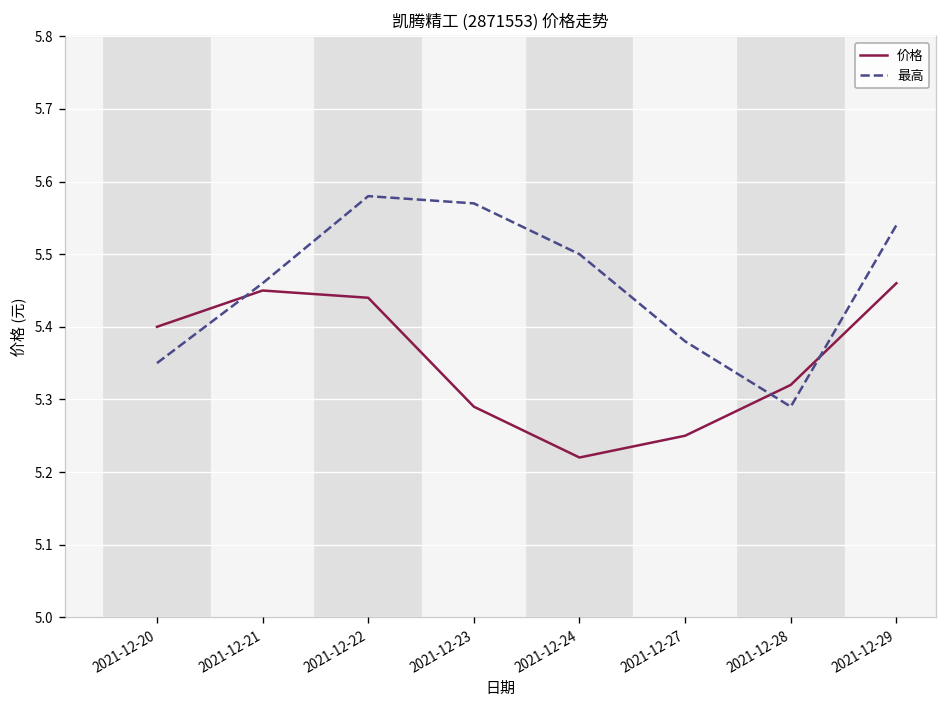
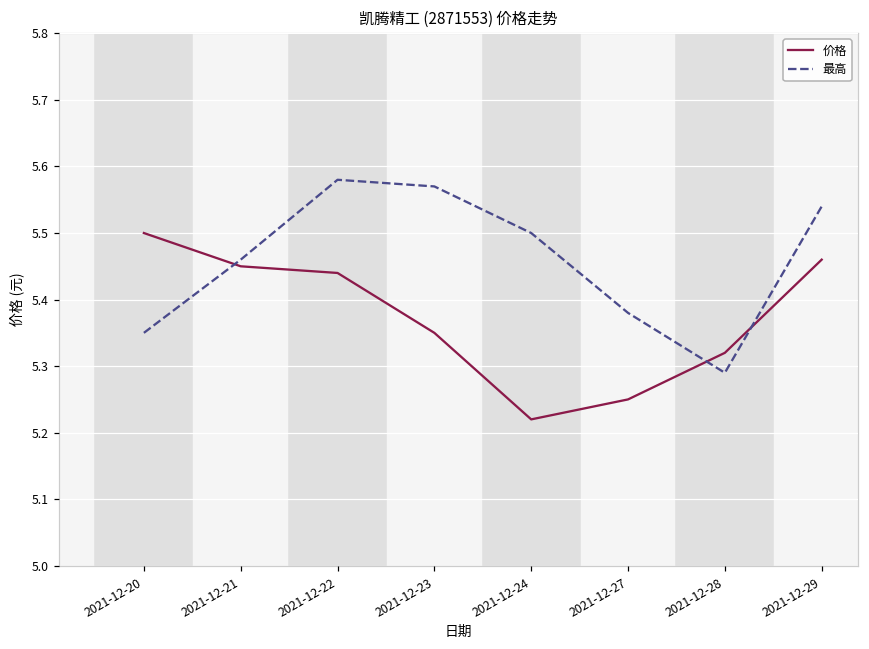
价格, 2021-12-20: 5.4 -> 5.5
价格, 2021-12-23: 5.29 -> 5.35
